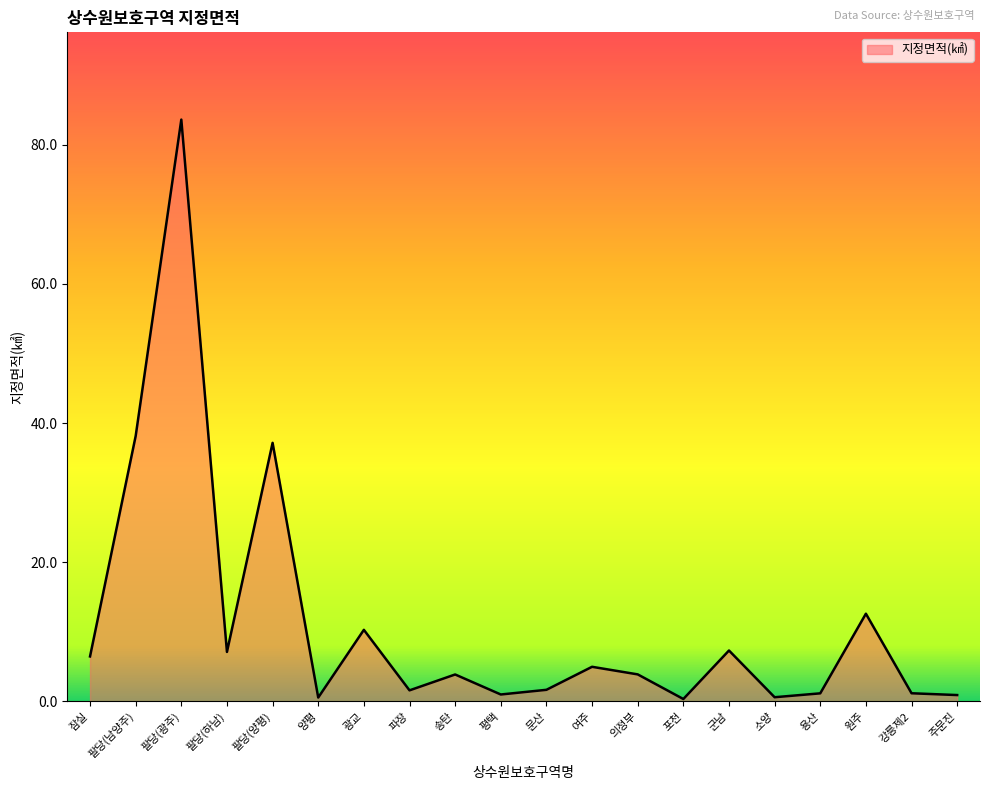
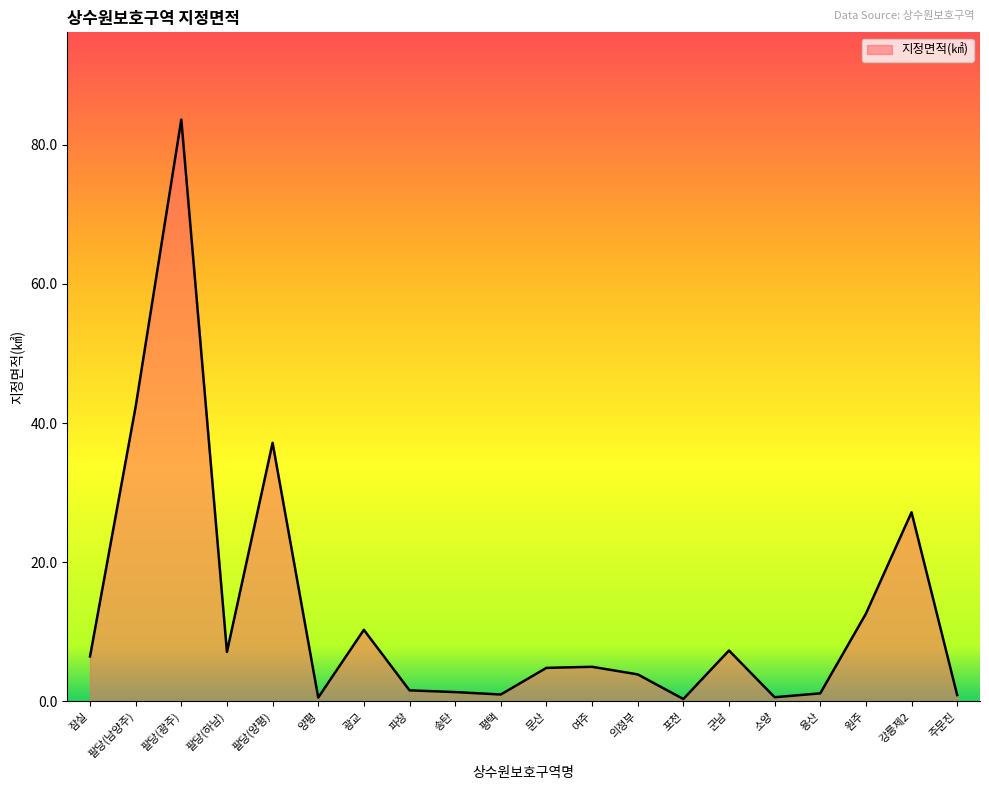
팔당(남양주): 38 -> 42
송탄: 4 -> 1
문산: 2 -> 5
강릉제2: 1 -> 27
